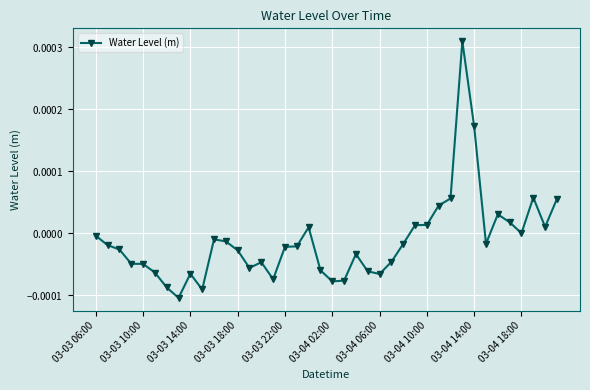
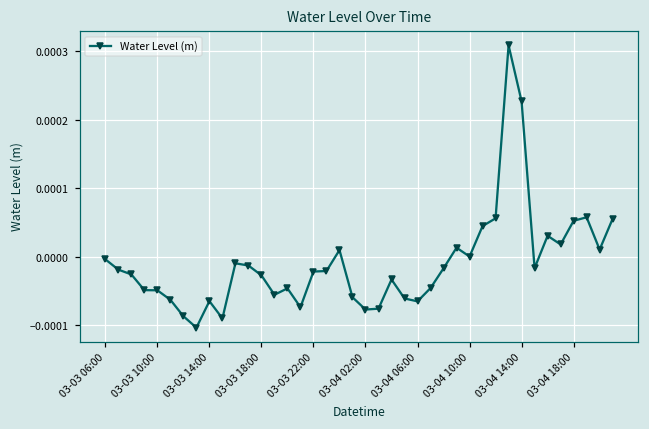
03-04 10:00: 0.00001 -> 0.00000
03-04 14:00: 0.00017 -> 0.00023
03-04 18:00: 0.0000 -> 0.0001
